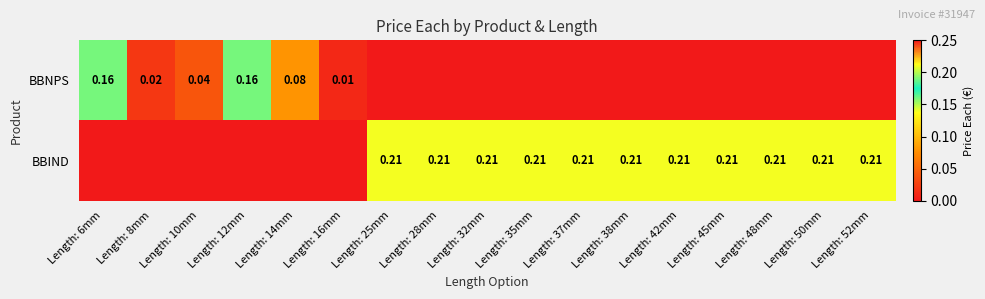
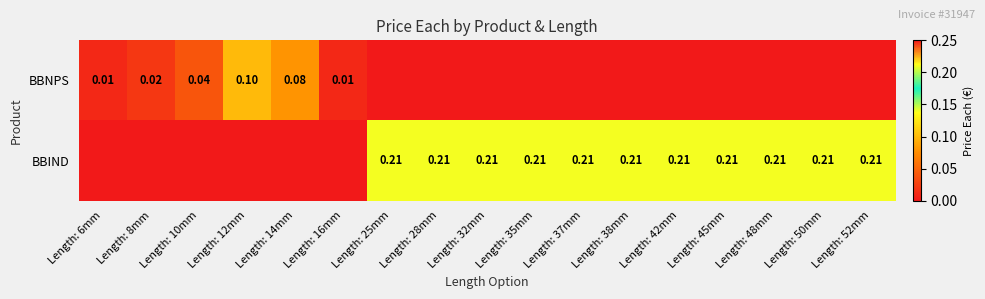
BBNPS, Length: 6mm: 0.16 -> 0.01
BBNPS, Length: 12mm: 0.16 -> 0.10
